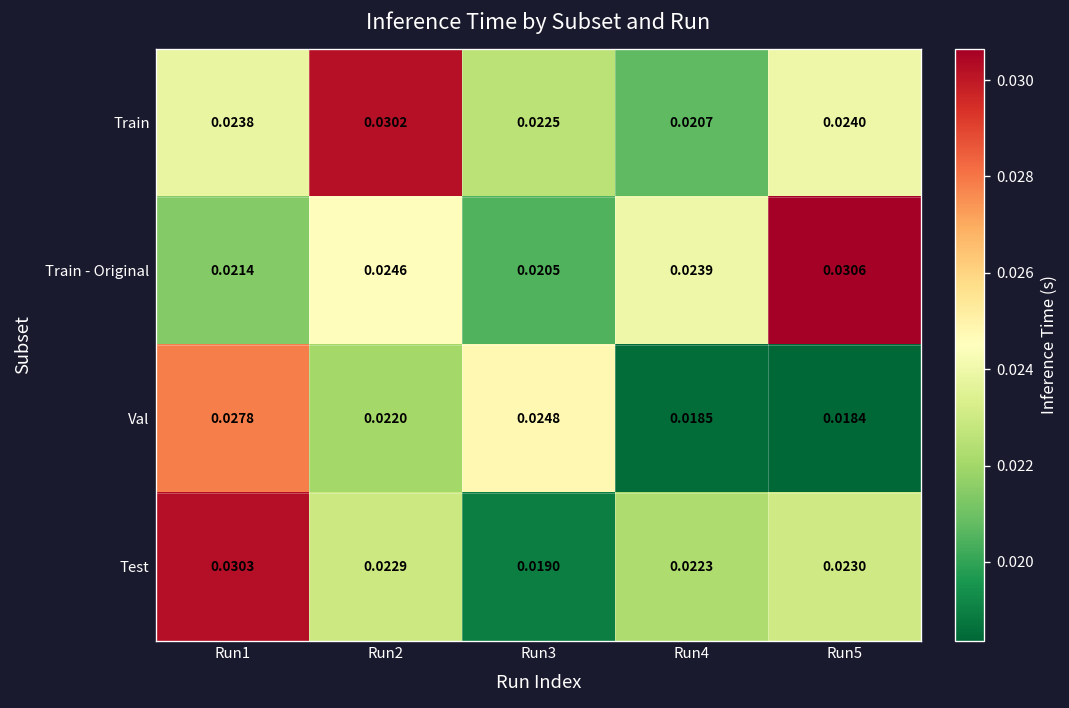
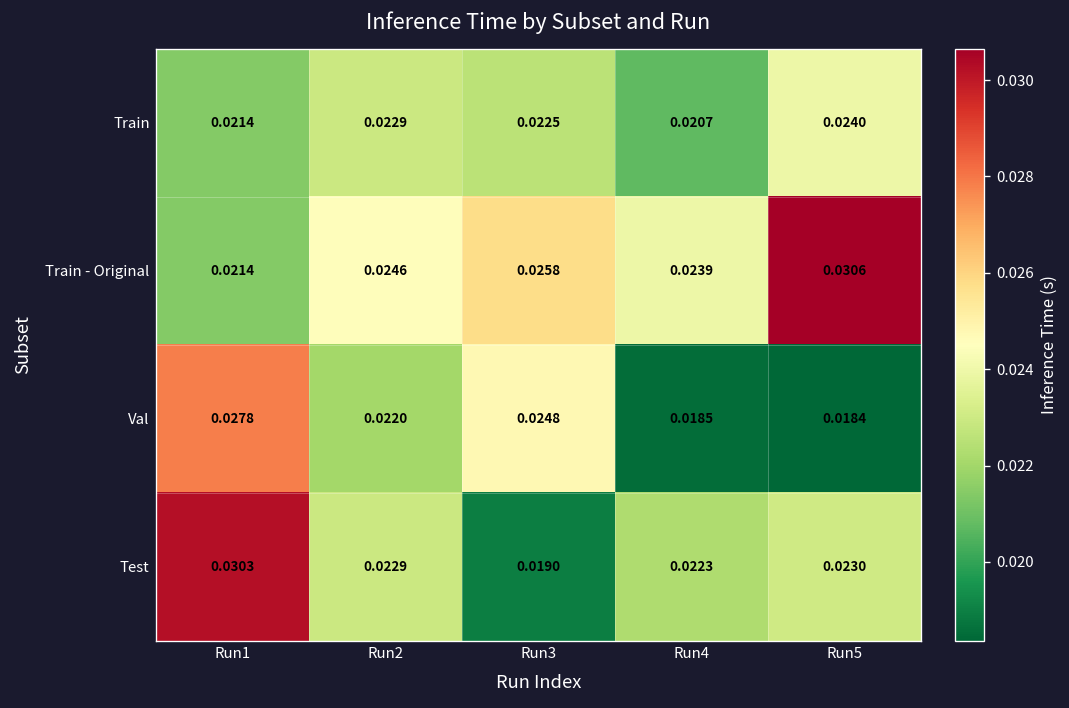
Train, Run1: 0.0238 -> 0.0214
Train, Run2: 0.0302 -> 0.0229
Train - Original, Run3: 0.0205 -> 0.0258
